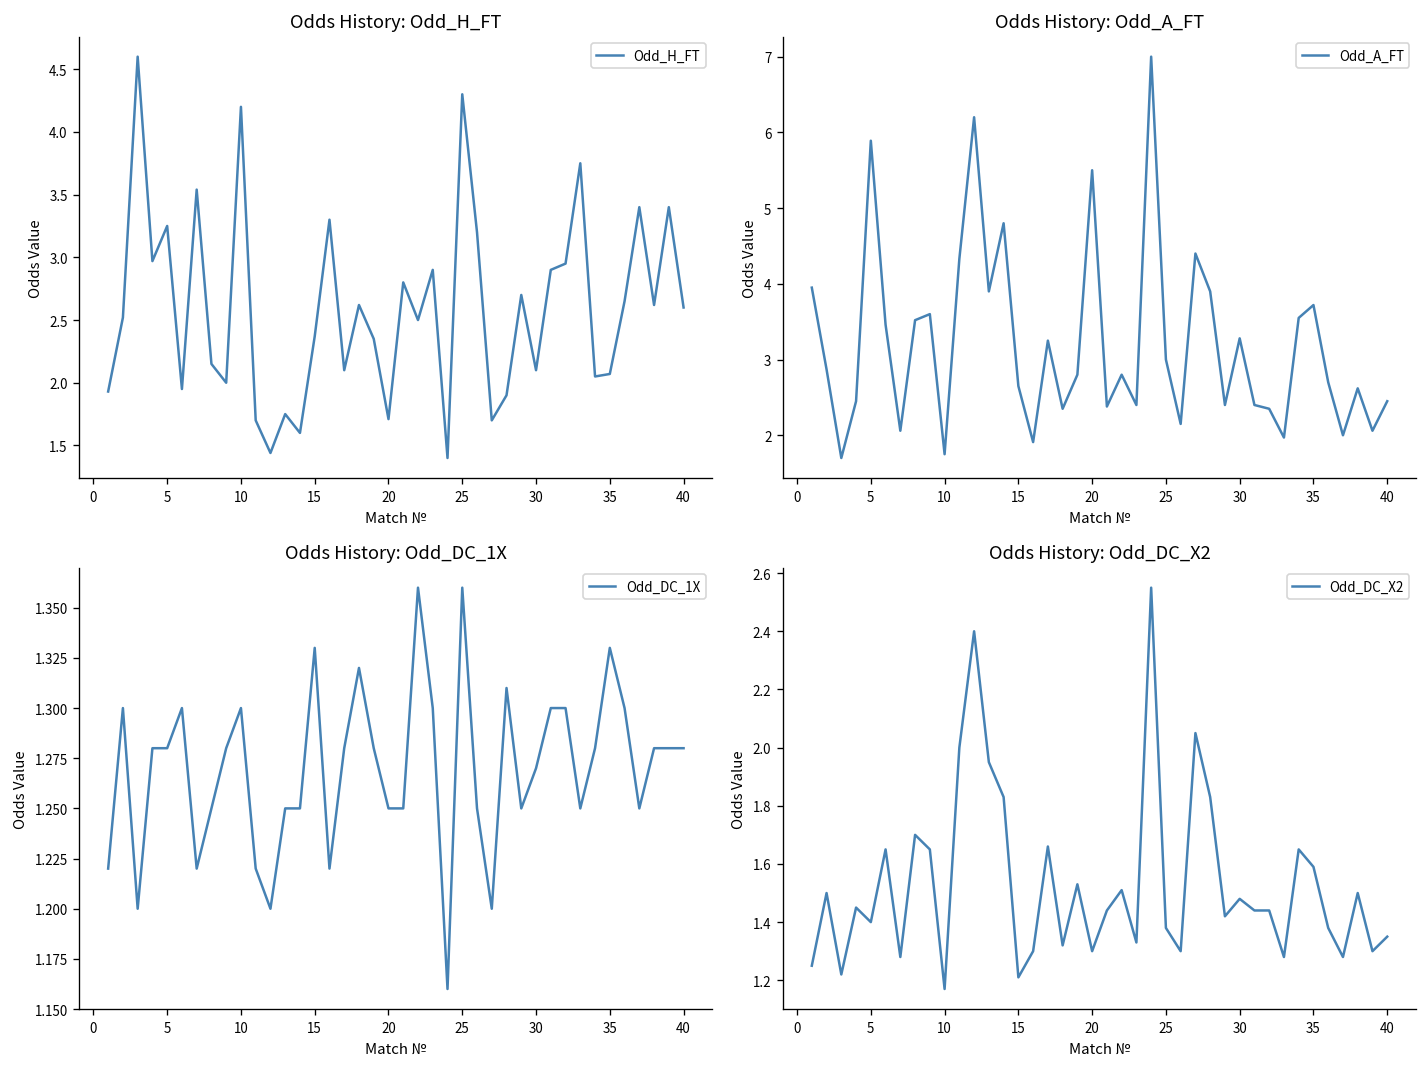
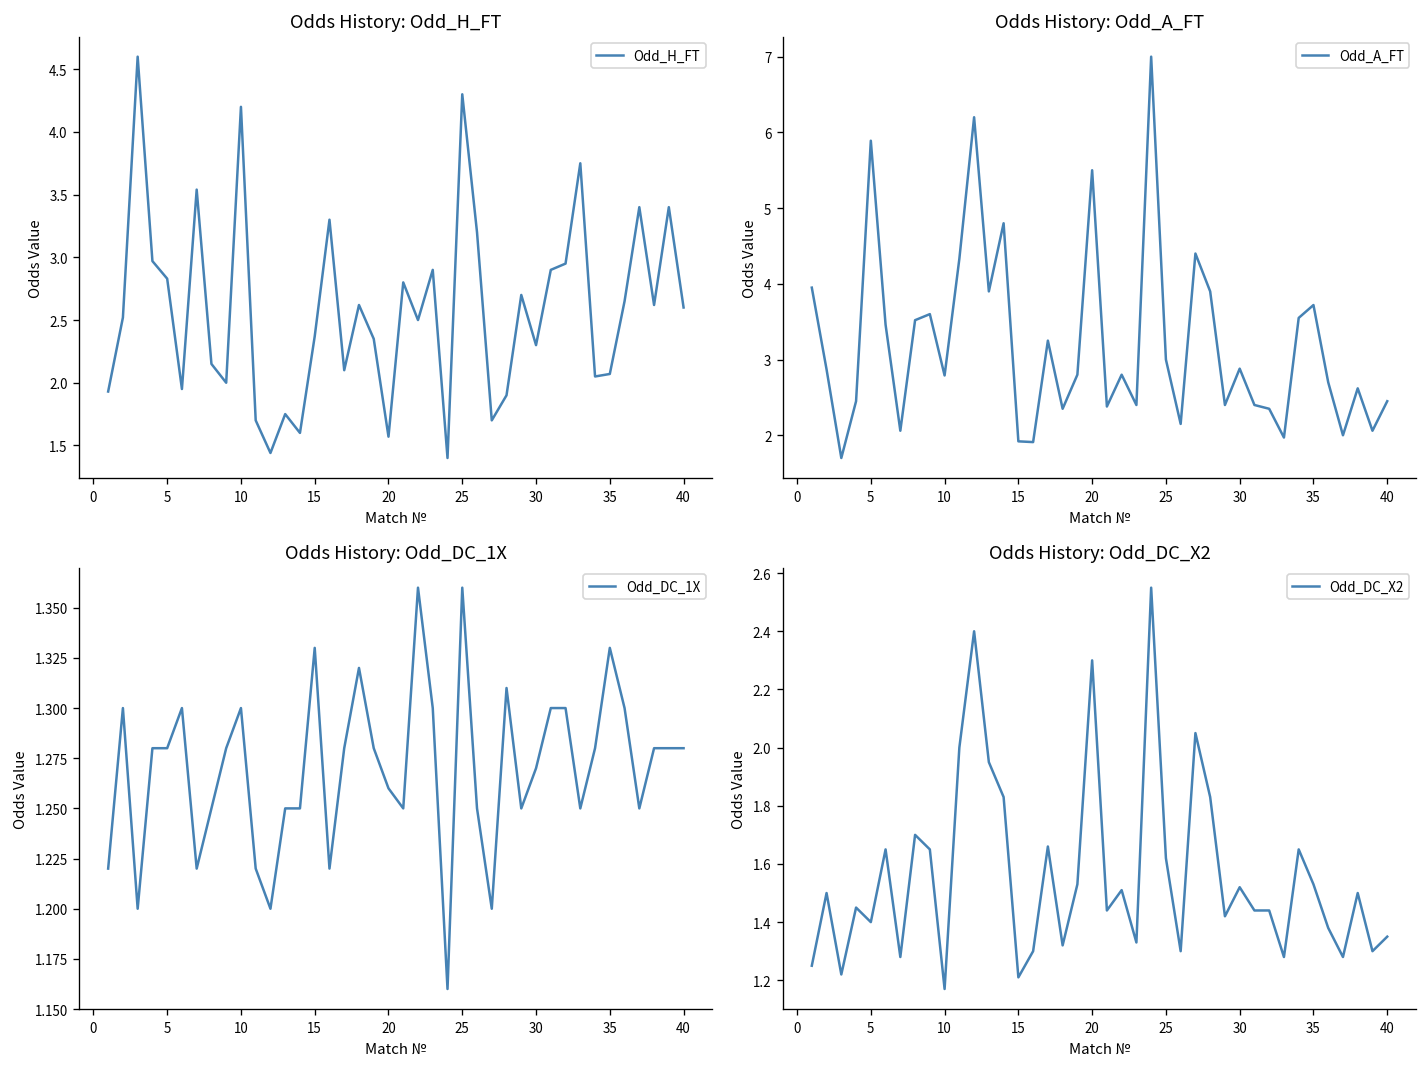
Odds History: Odd_H_FT, 5: 3.25 -> 2.83
Odds History: Odd_H_FT, 20: 1.71 -> 1.57
Odds History: Odd_H_FT, 30: 2.1 -> 2.3
Odds History: Odd_A_FT, 10: 1.8 -> 2.8
Odds History: Odd_A_FT, 15: 2.7 -> 1.9
Odds History: Odd_A_FT, 30: 3.3 -> 2.9
Odds History: Odd_DC_1X, 20: 1.25 -> 1.26
Odds History: Odd_DC_X2, 20: 1.3 -> 2.3
Odds History: Odd_DC_X2, 25: 1.38 -> 1.62
Odds History: Odd_DC_X2, 30: 1.48 -> 1.52
Odds History: Odd_DC_X2, 35: 1.59 -> 1.53
